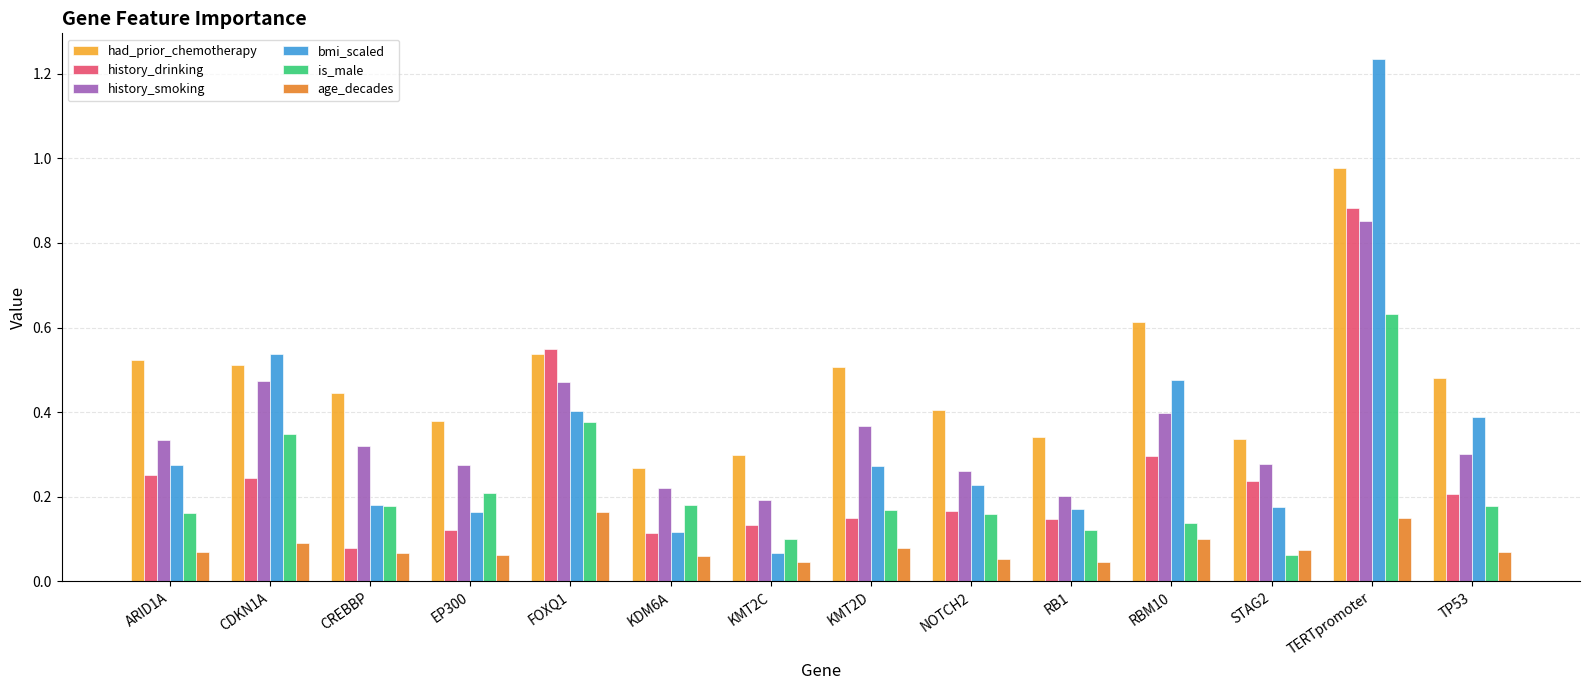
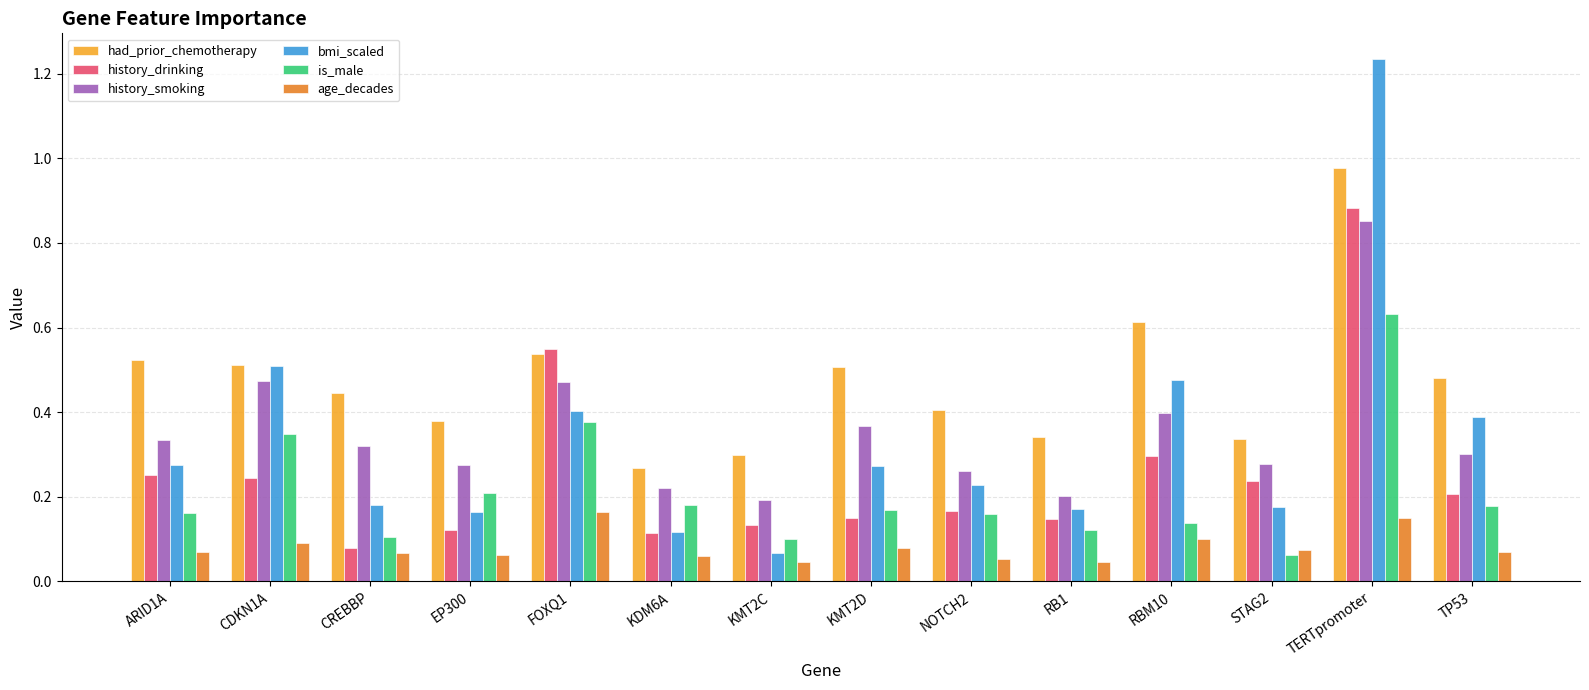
bmi_scaled, CDKN1A: 0.54 -> 0.51
is_male, CREBBP: 0.18 -> 0.11
